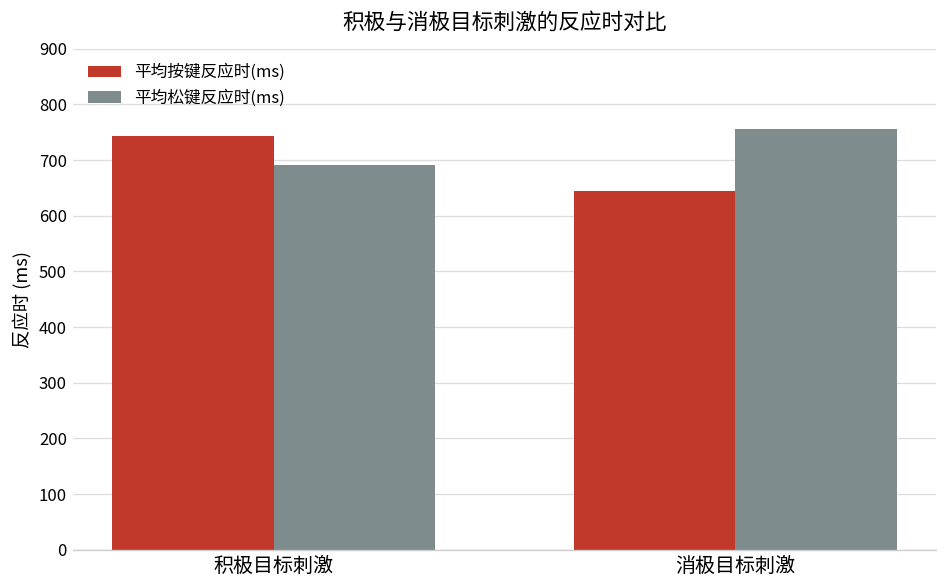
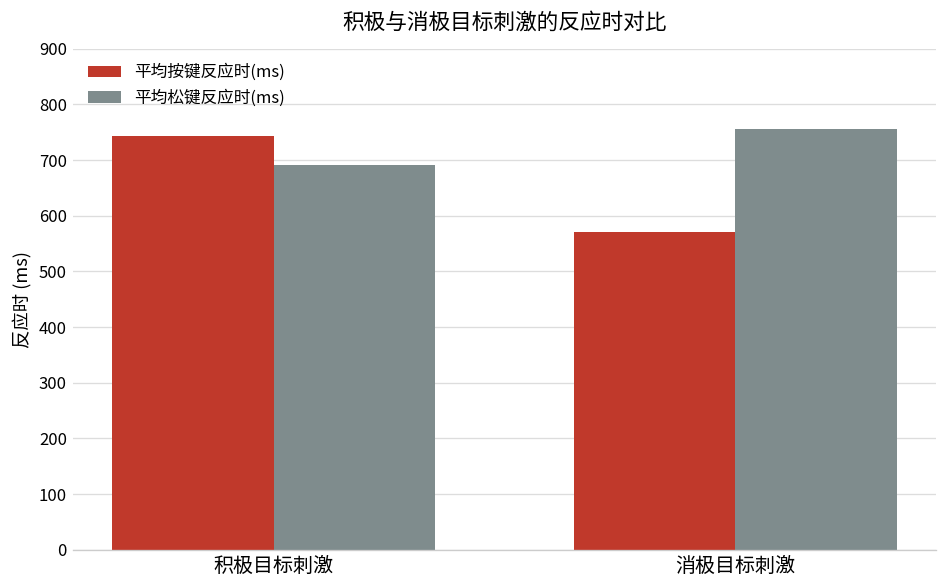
平均按键反应时(ms), 消极目标刺激: 640 -> 570
